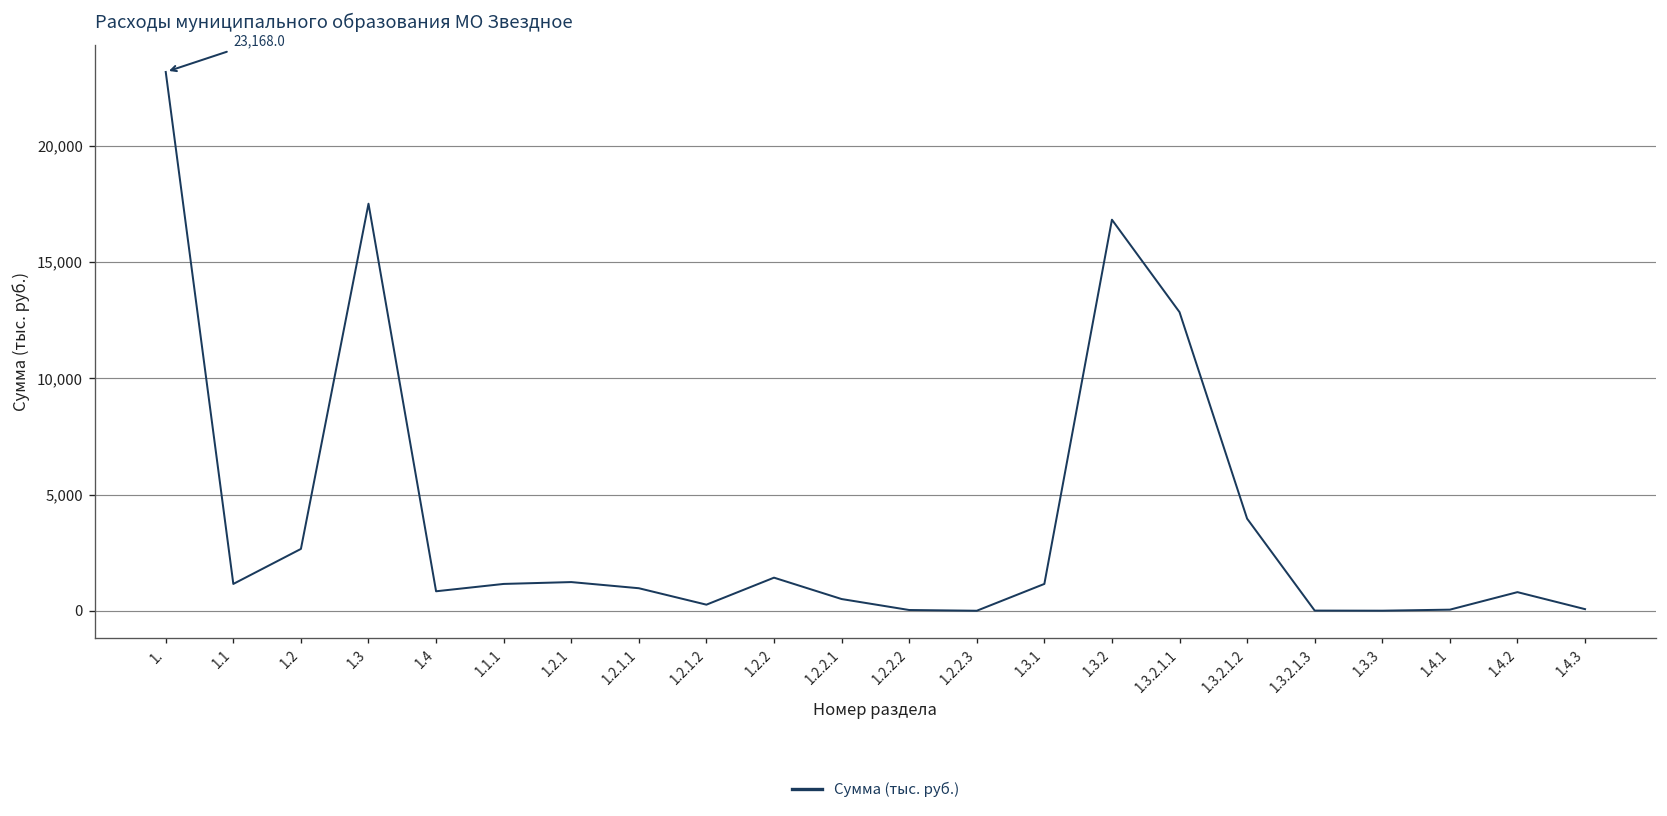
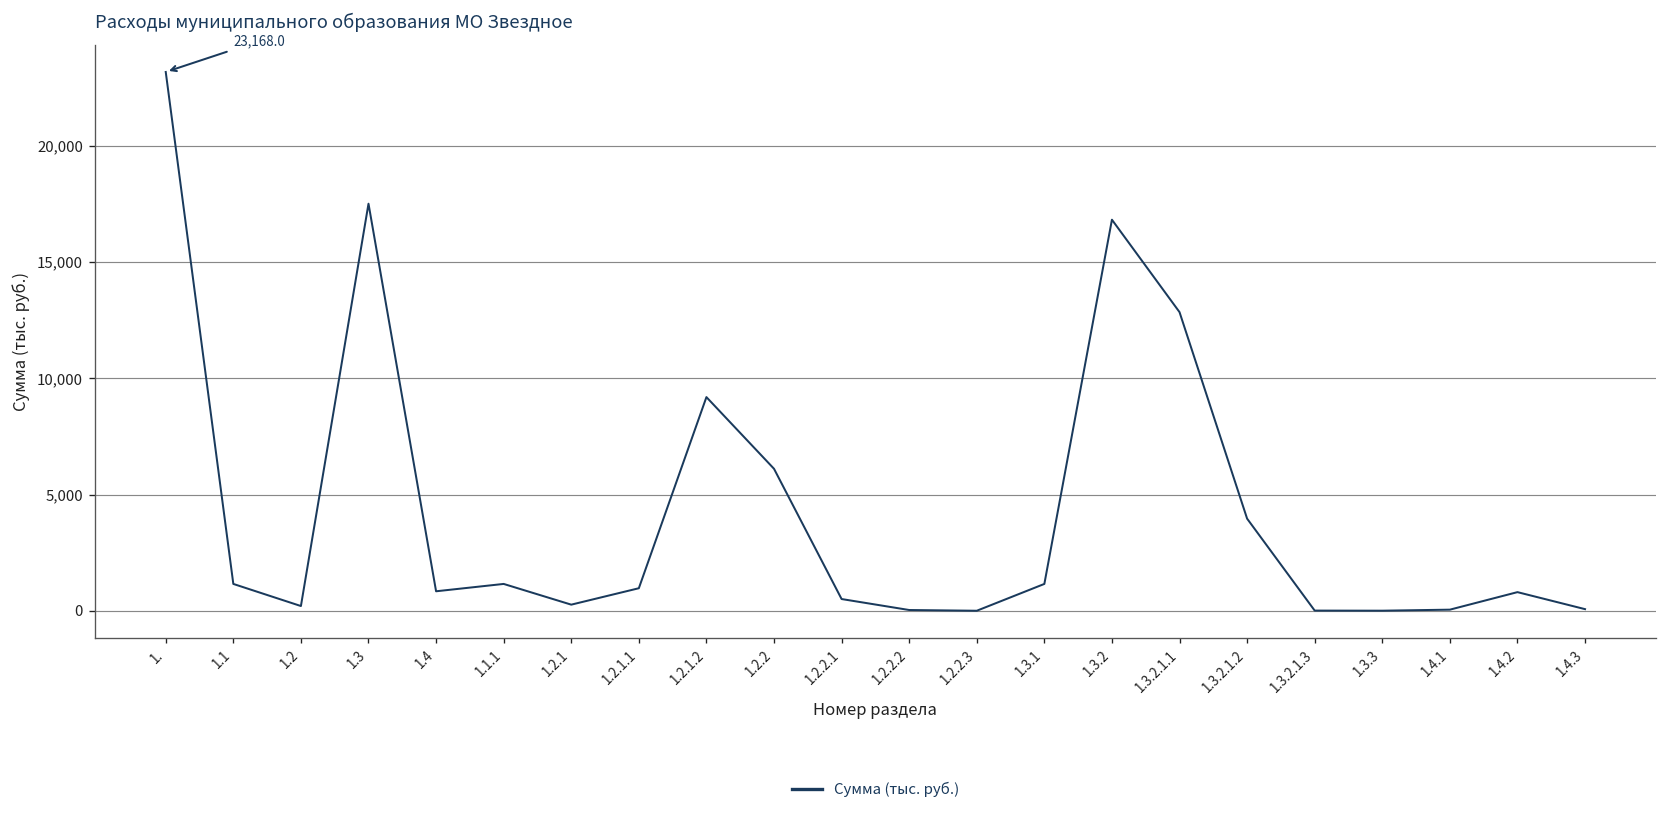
1.2: 2,700 -> 200
1.2.1: 1,200 -> 300
1.2.1.2: 300 -> 9,200
1.2.2: 1,400 -> 6,100
